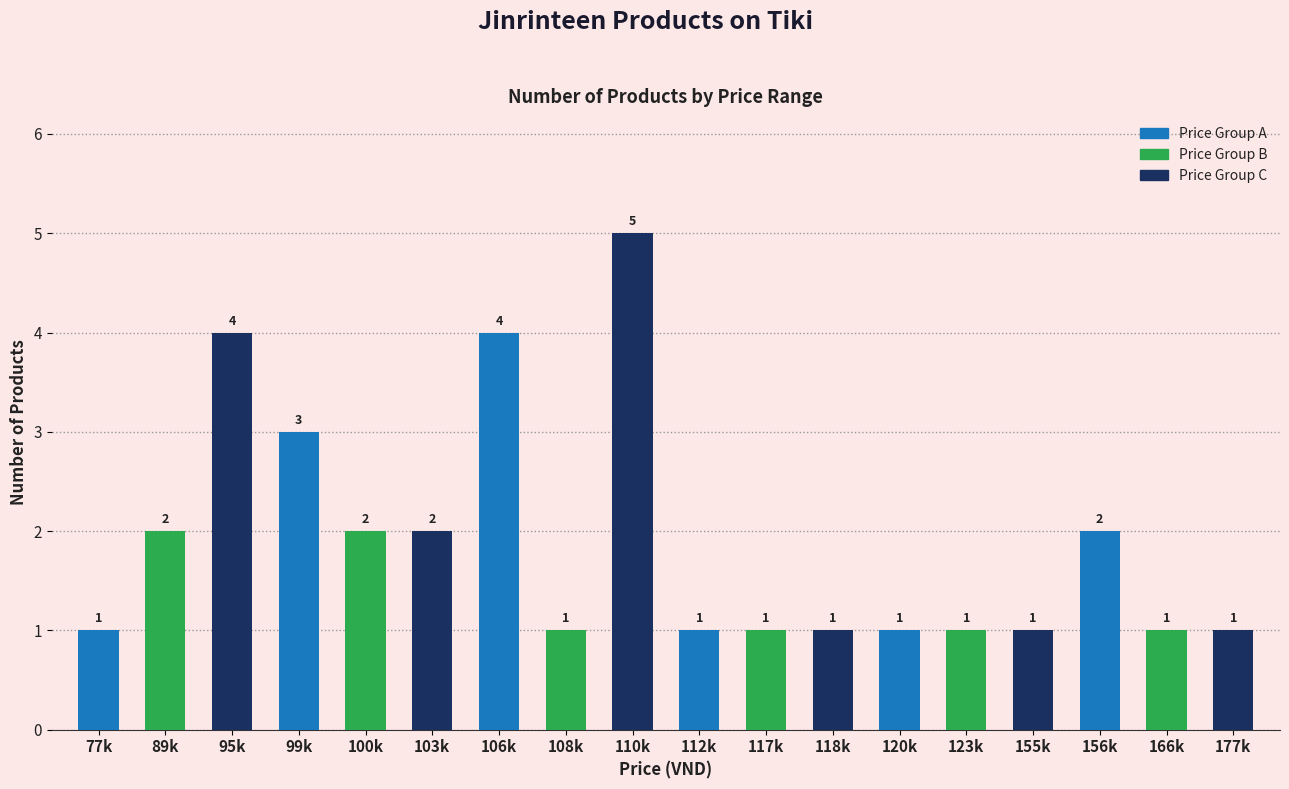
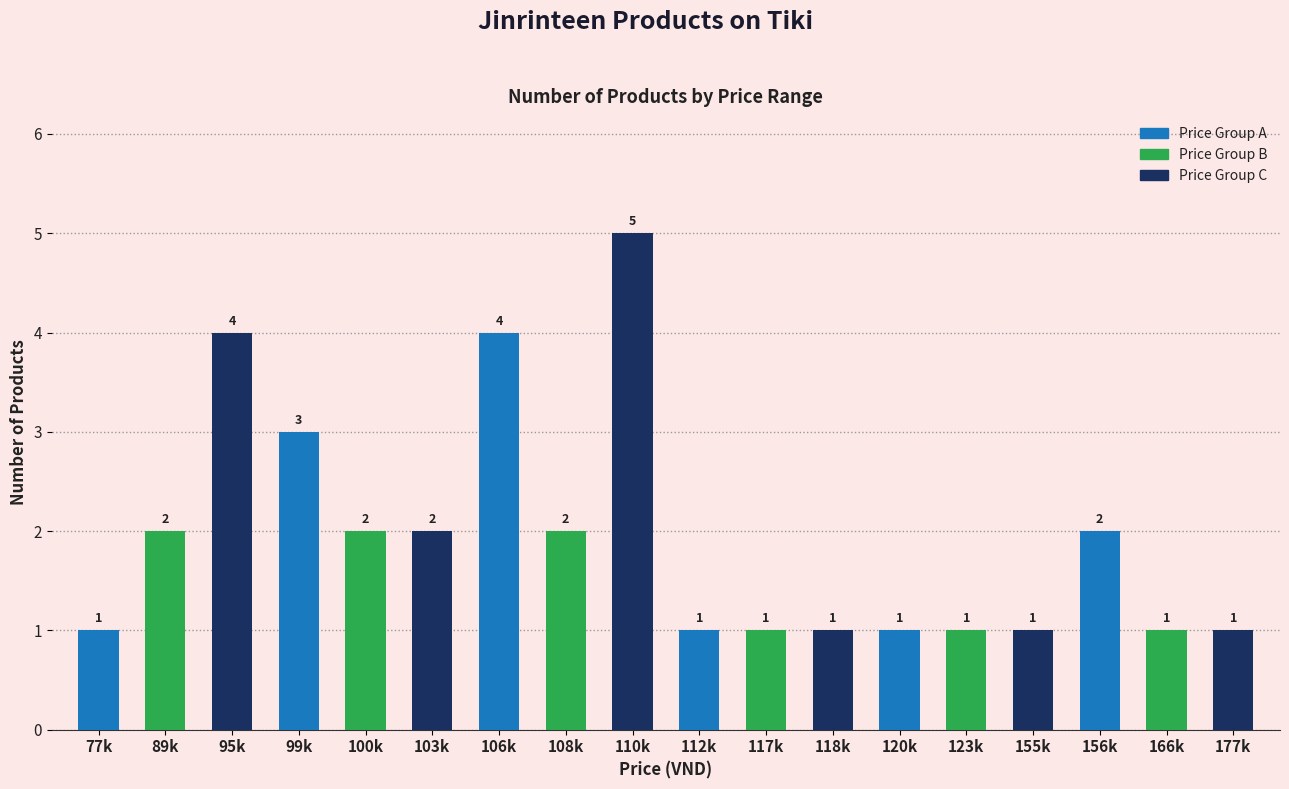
Price Group B, 108k: 1 -> 2
